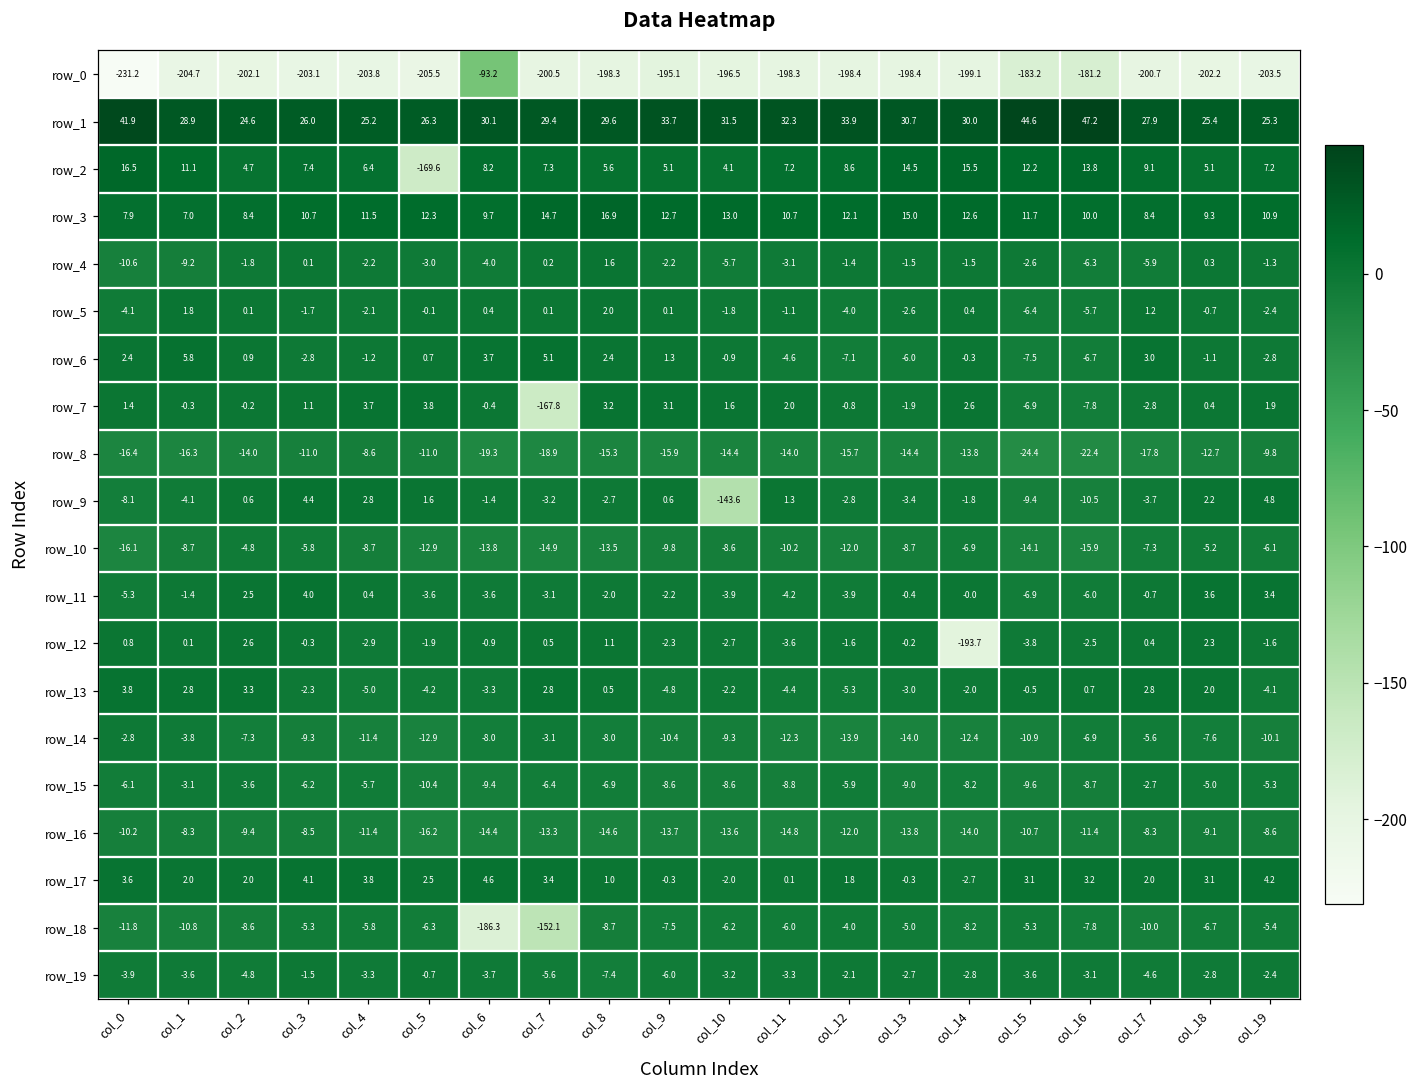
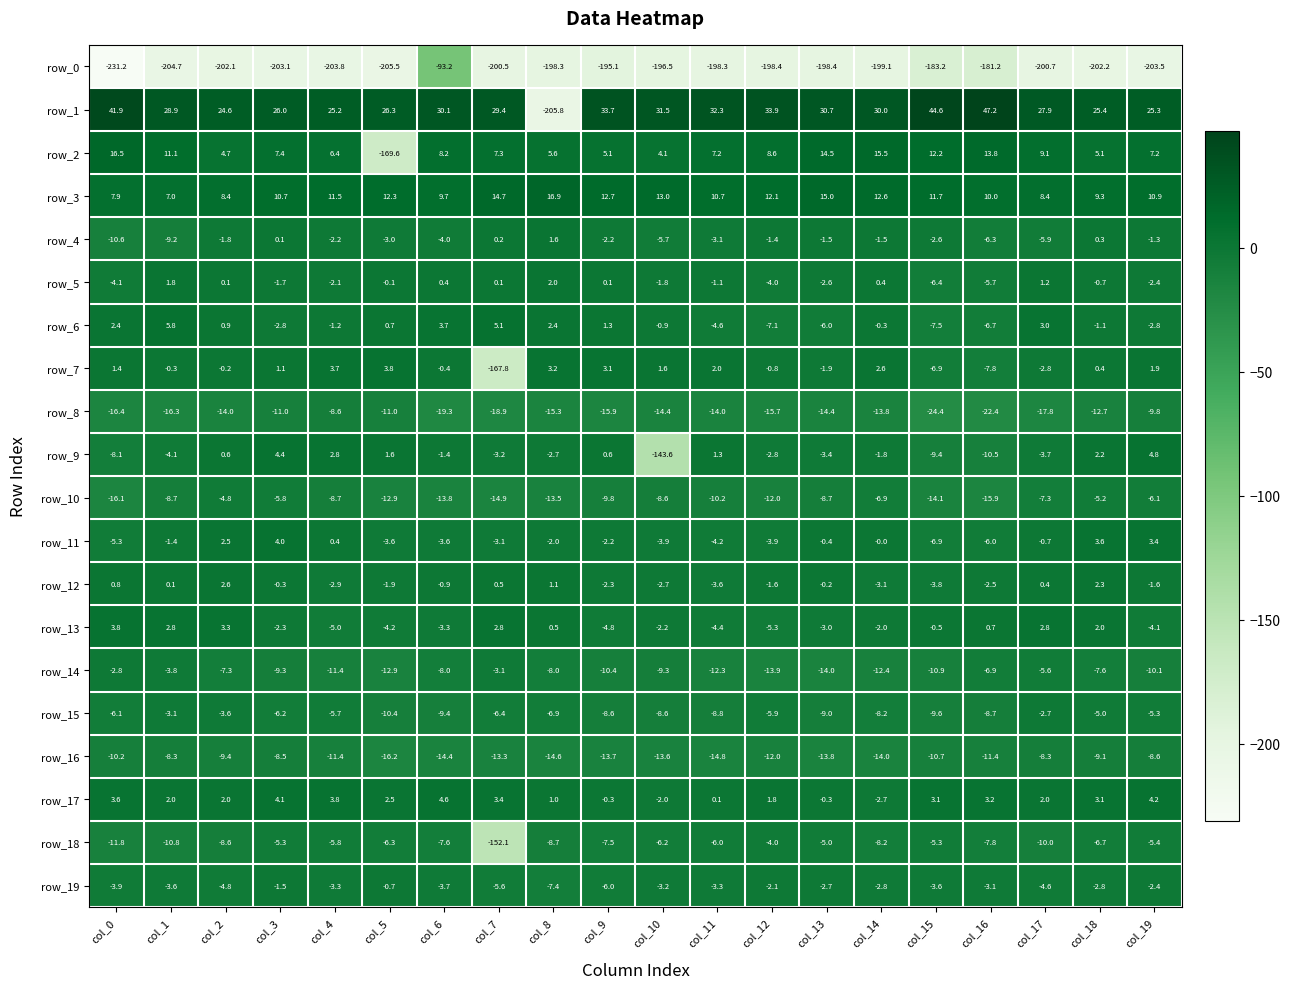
row_1, col_8: 29.6 -> -205.8
row_12, col_14: -193.7 -> -3.1
row_18, col_6: -186.3 -> -7.6
